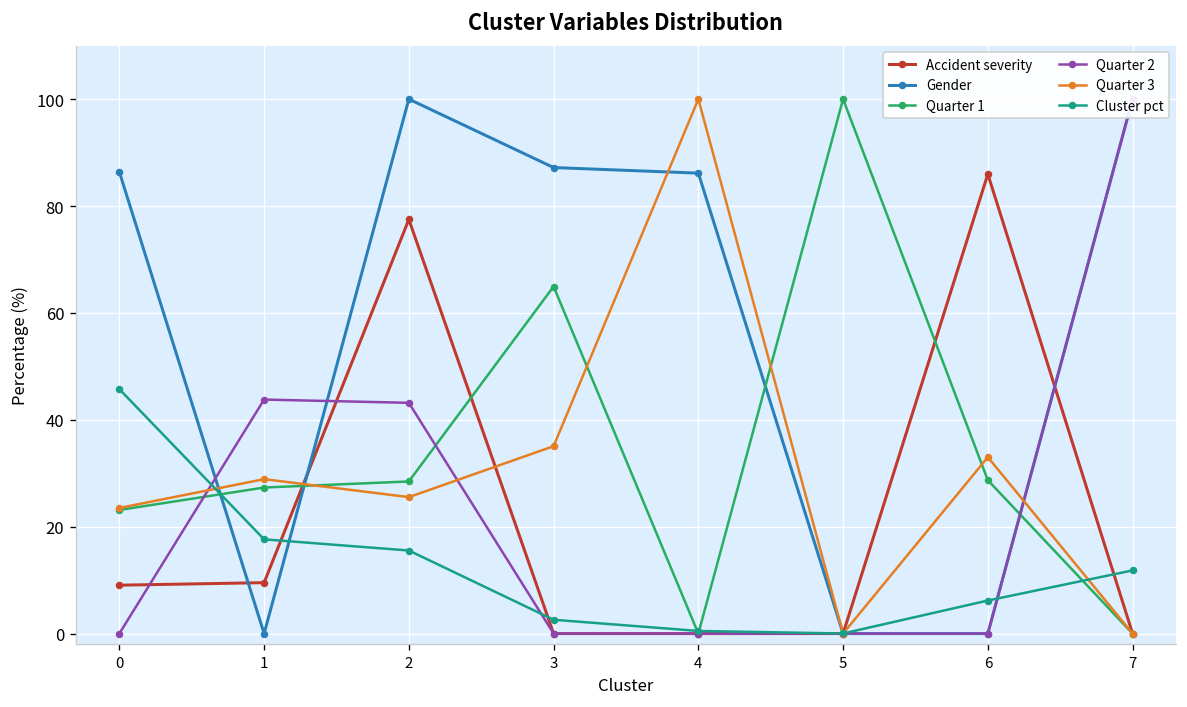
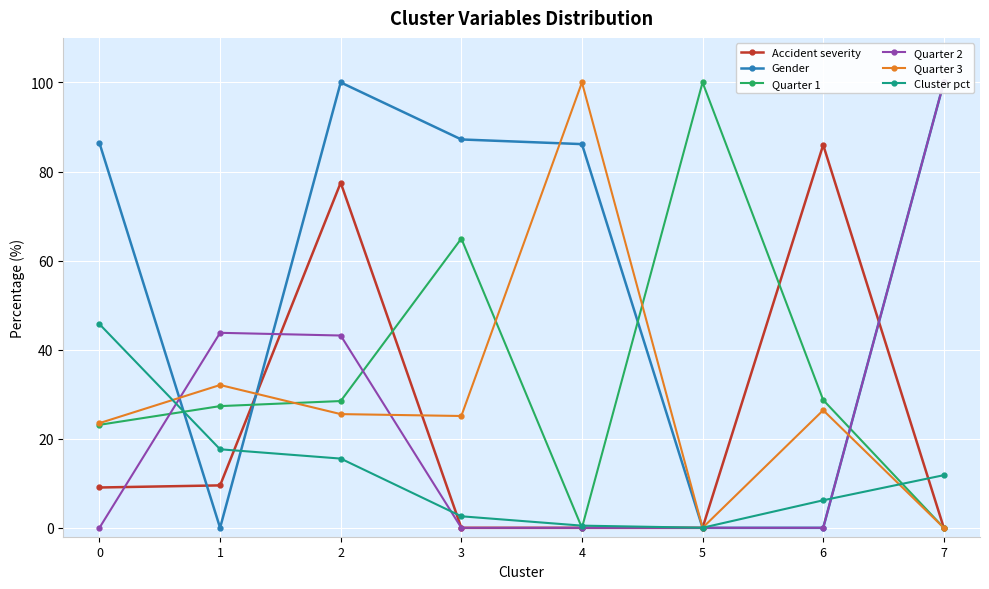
Quarter 3, 1: 29 -> 32
Quarter 3, 3: 35 -> 25
Quarter 3, 6: 33 -> 26
